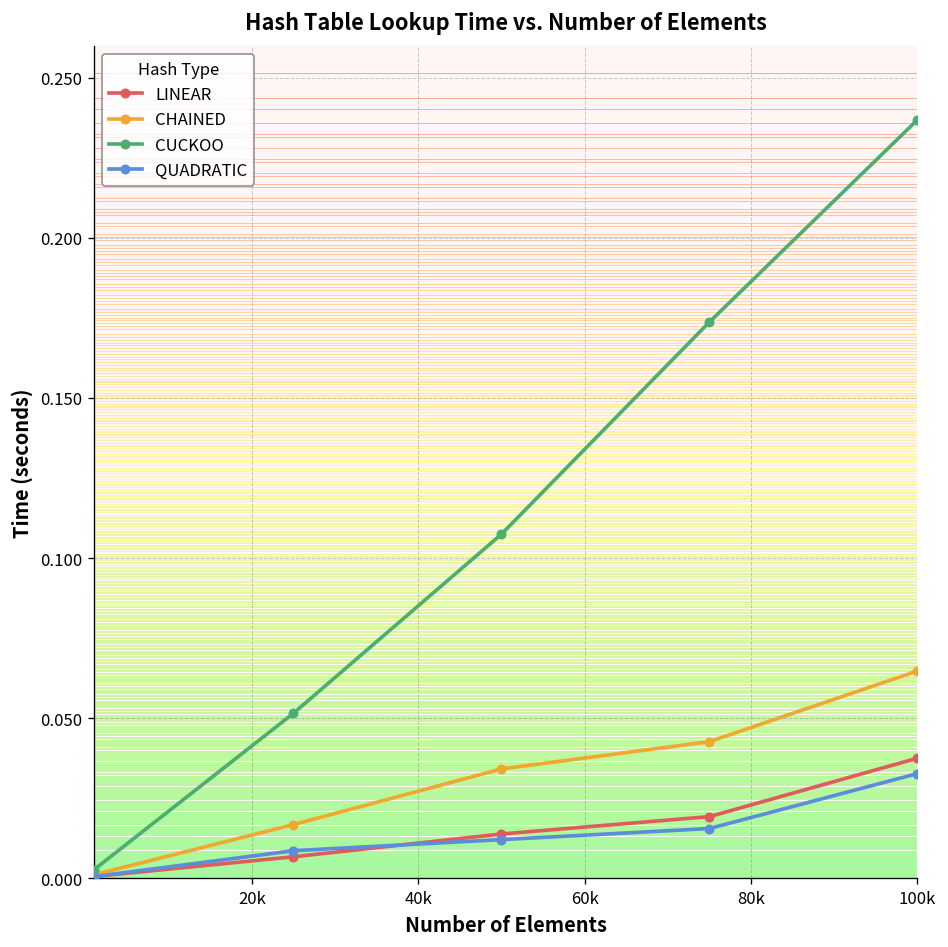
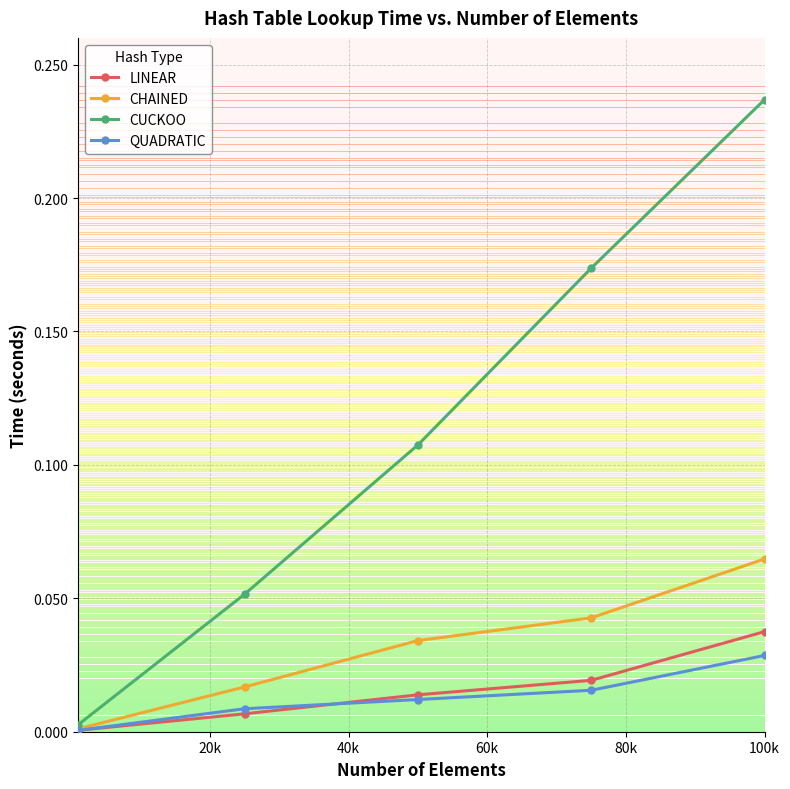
QUADRATIC, 100k: 0.033 -> 0.029
